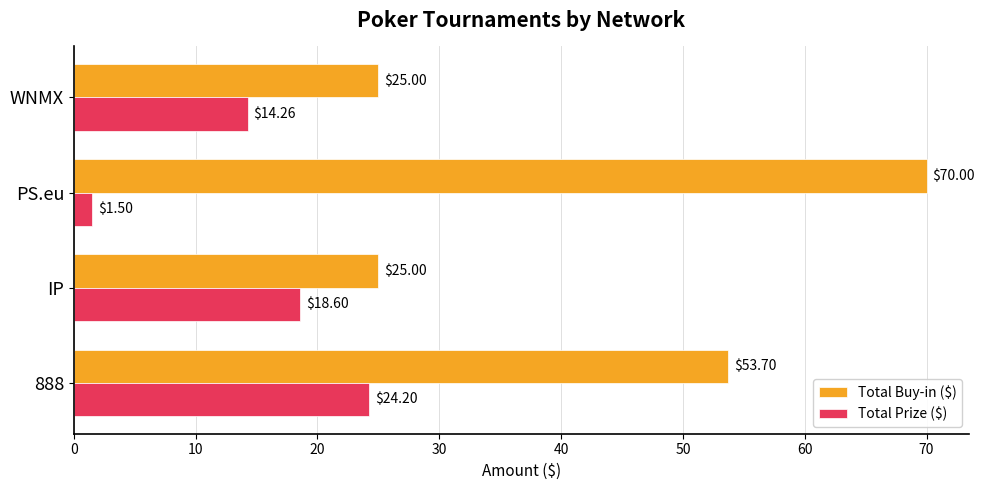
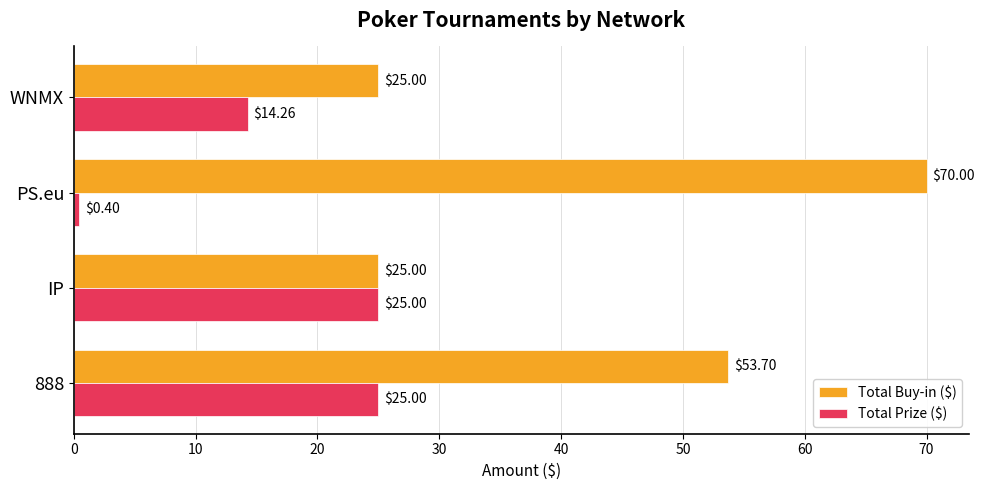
Total Prize ($), PS.eu: $1.50 -> $0.40
Total Prize ($), IP: $18.60 -> $25.00
Total Prize ($), 888: $24.20 -> $25.00
